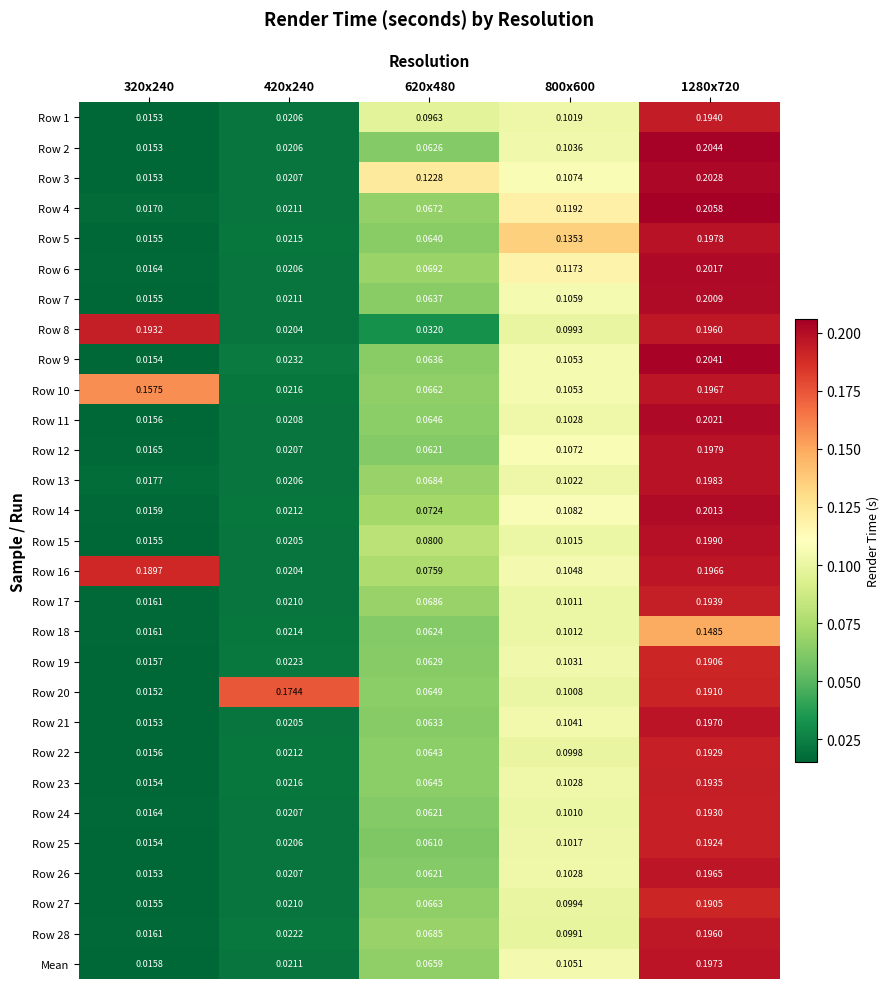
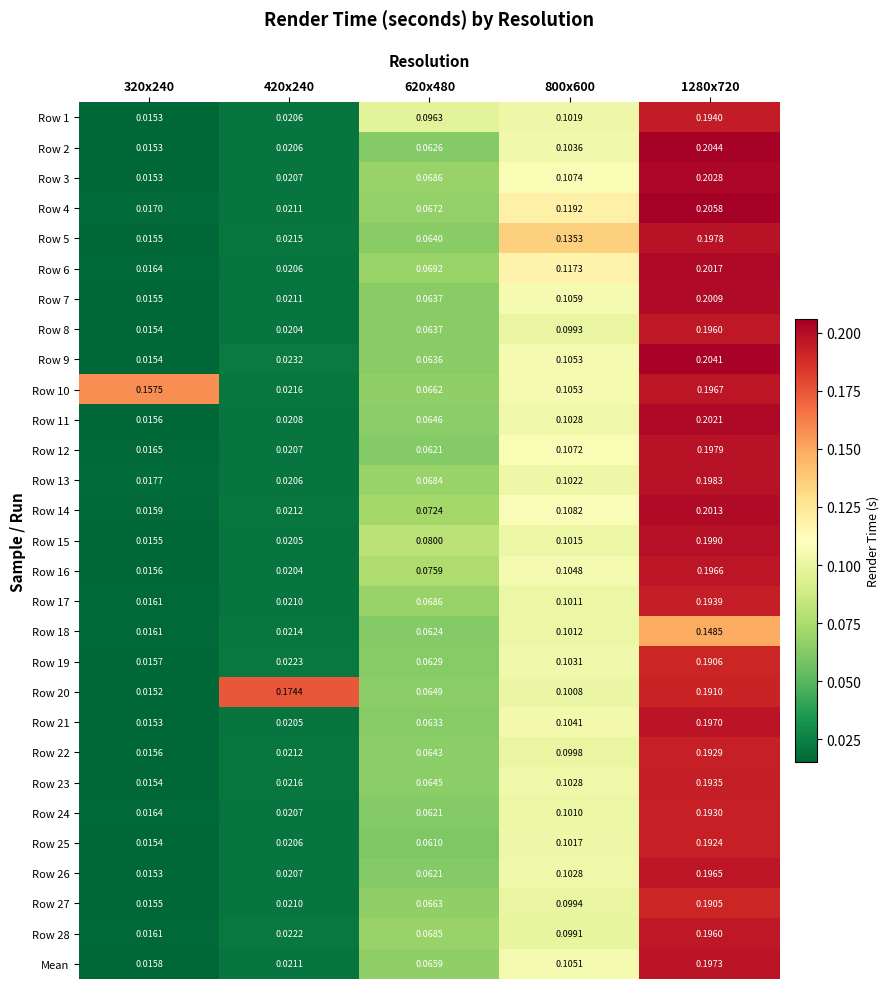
Row 3, 620x480: 0.1228 -> 0.0686
Row 8, 320x240: 0.1932 -> 0.0154
Row 8, 620x480: 0.0320 -> 0.0637
Row 16, 320x240: 0.1897 -> 0.0156
